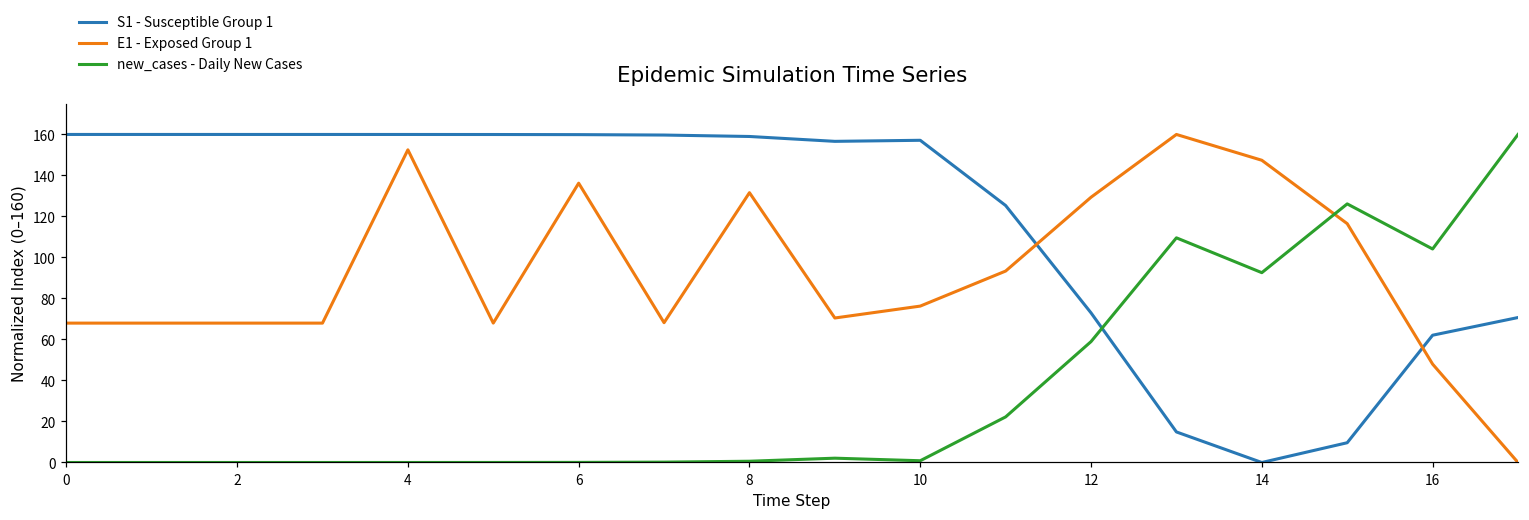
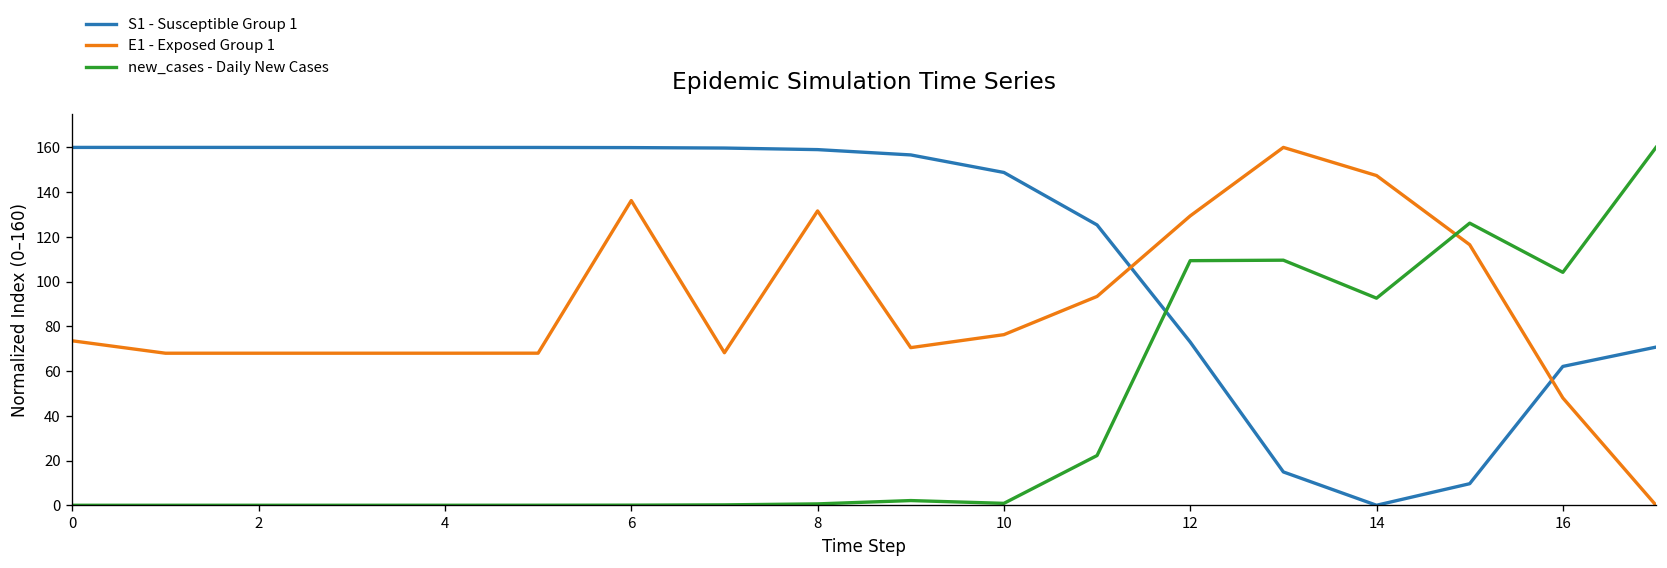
E1 - Exposed Group 1, 0: 68 -> 74
E1 - Exposed Group 1, 4: 153 -> 68
S1 - Susceptible Group 1, 10: 157 -> 149
new_cases - Daily New Cases, 12: 59 -> 109
